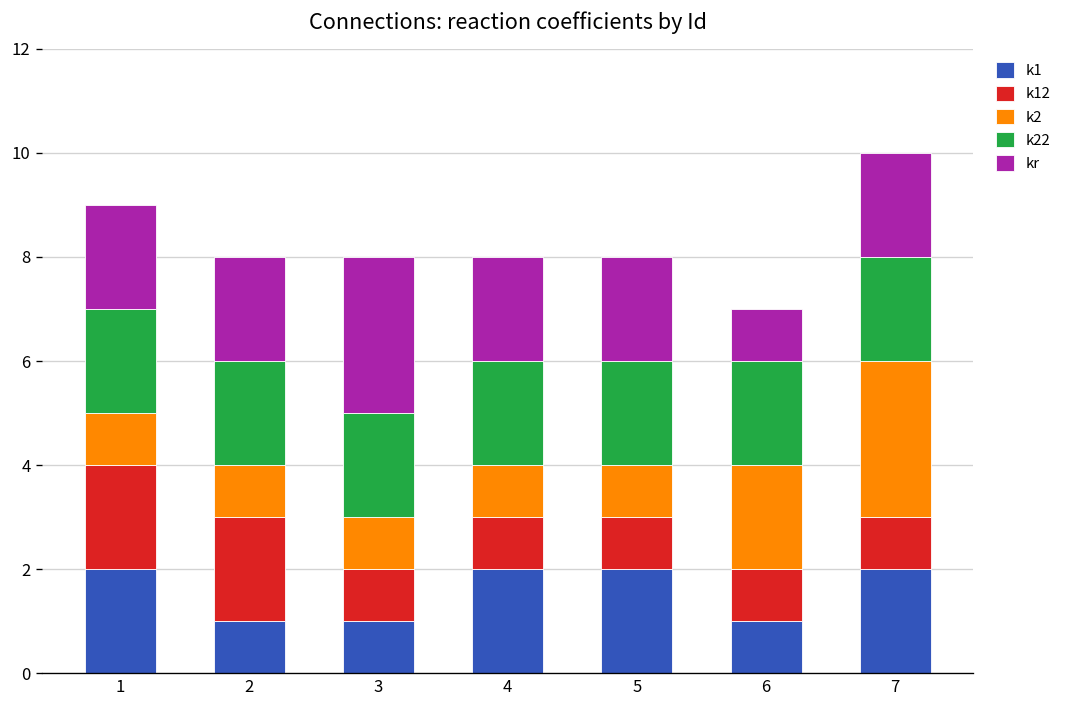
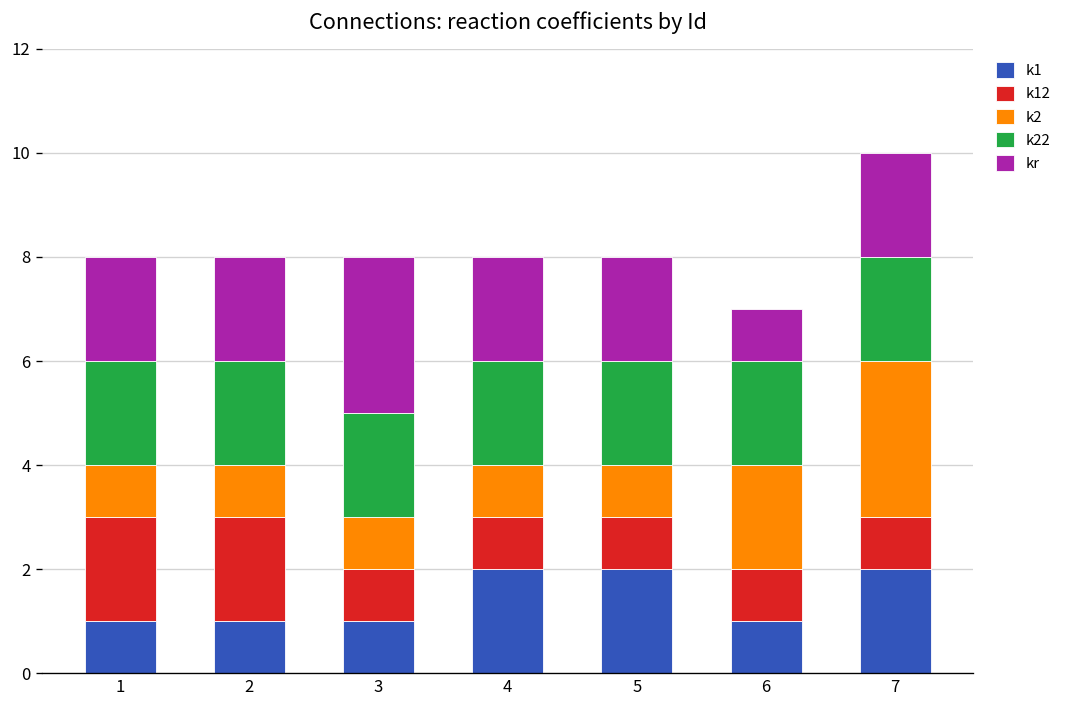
k1, 1: 2 -> 1
